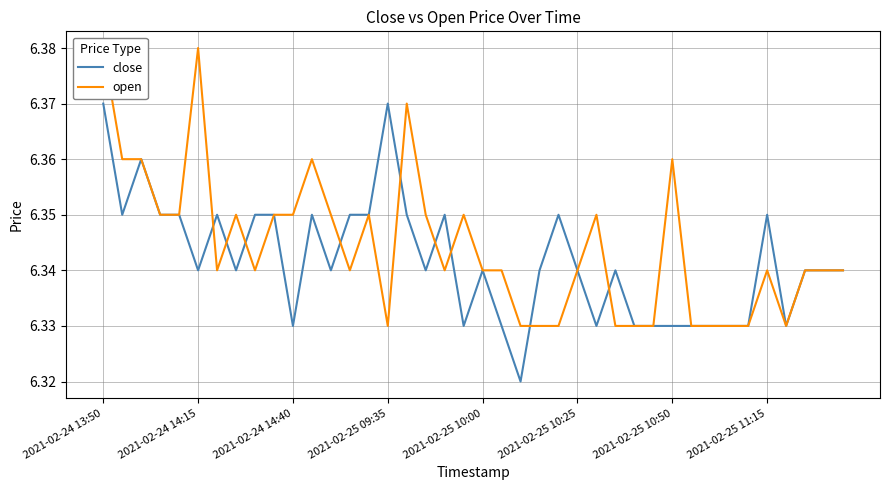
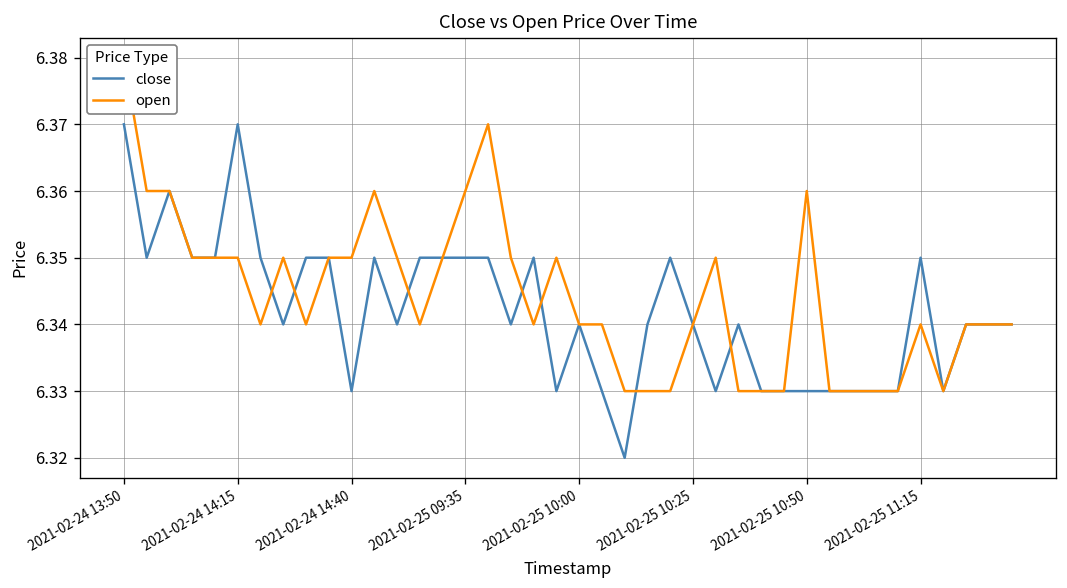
close, 2021-02-24 14:15: 6.34 -> 6.37
open, 2021-02-24 14:15: 6.38 -> 6.35
close, 2021-02-25 09:35: 6.37 -> 6.35
open, 2021-02-25 09:35: 6.33 -> 6.36
